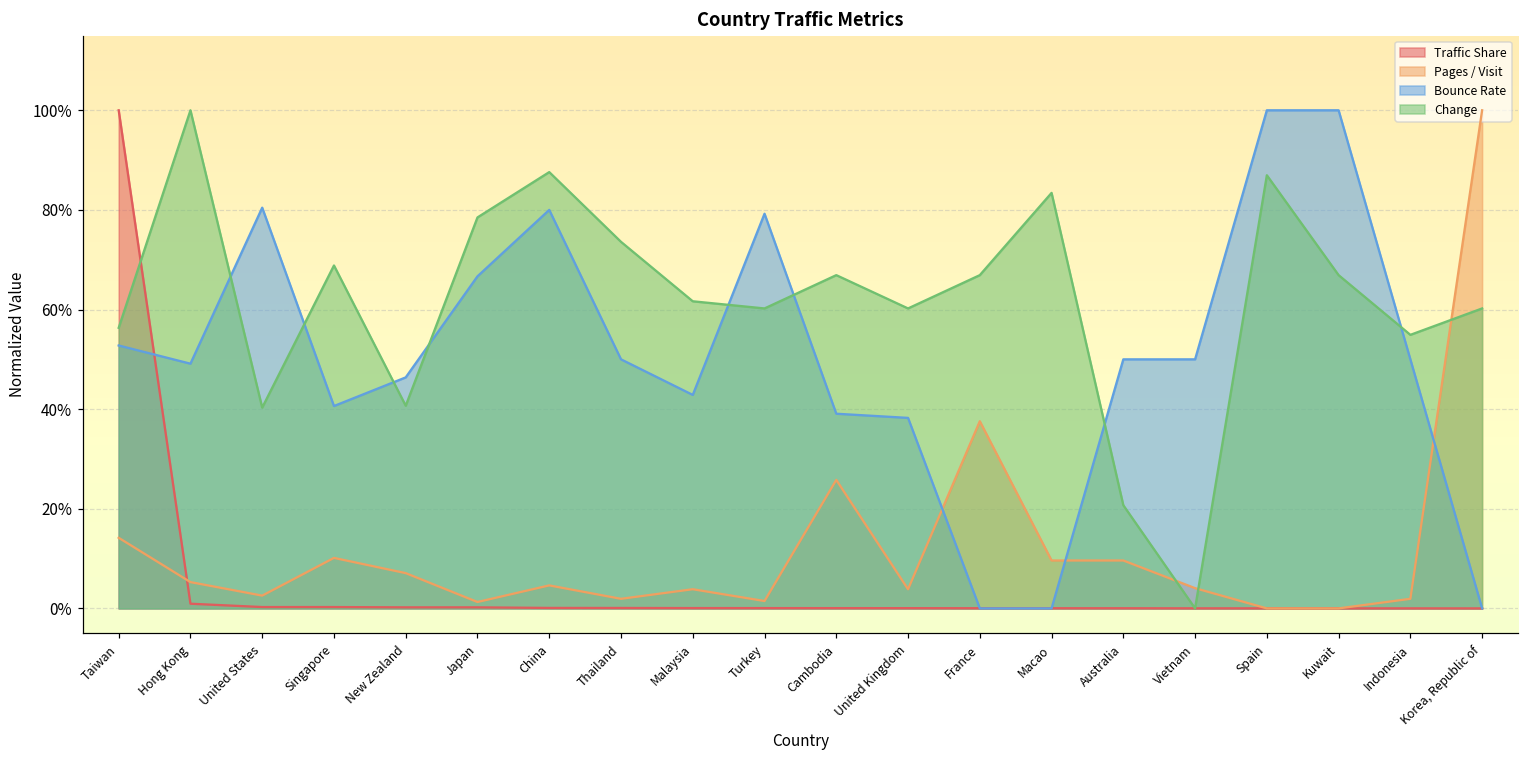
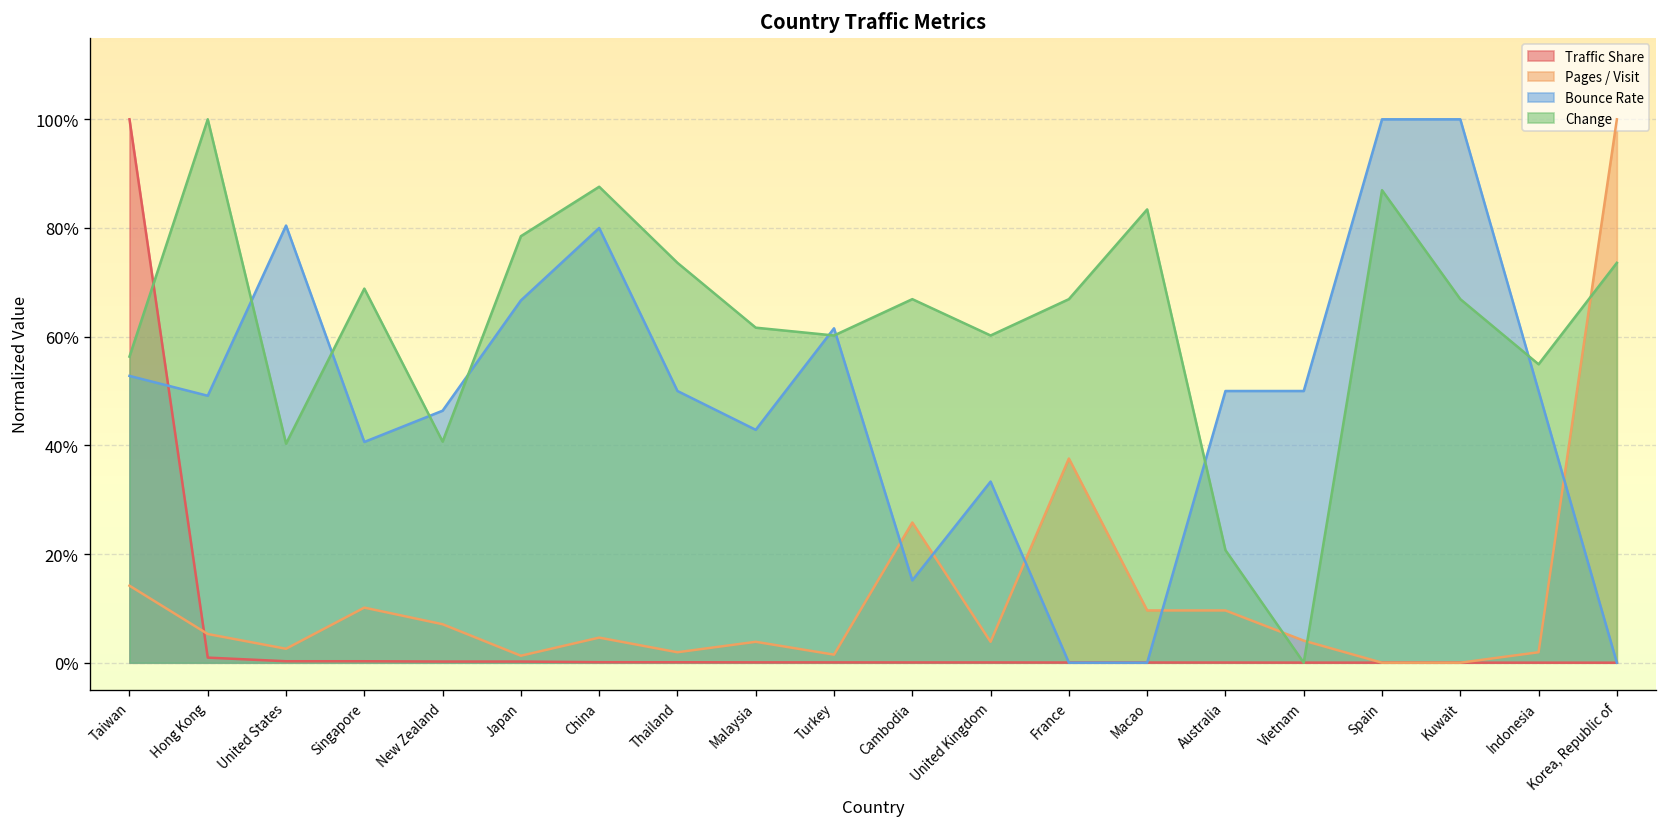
Bounce Rate, Turkey: 79% -> 62%
Bounce Rate, Cambodia: 39% -> 15%
Bounce Rate, United Kingdom: 38% -> 33%
Change, Korea, Republic of: 60% -> 74%
